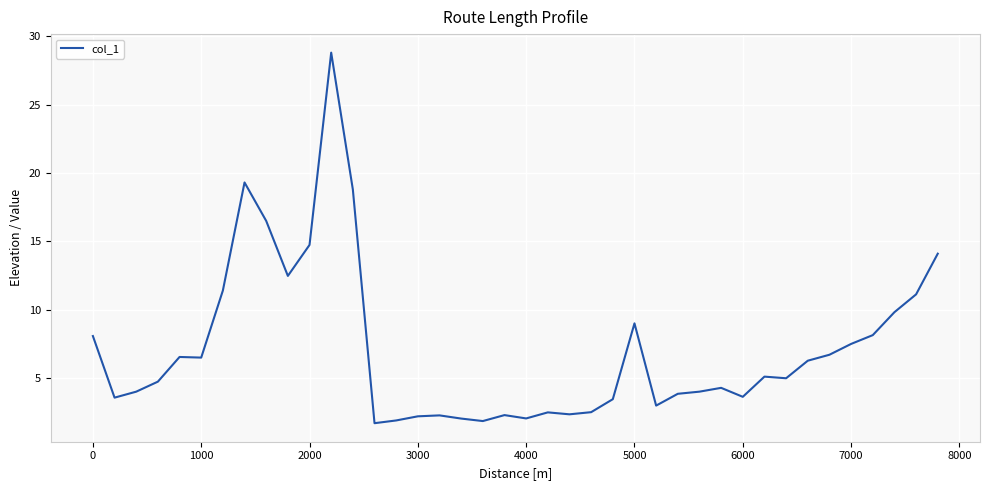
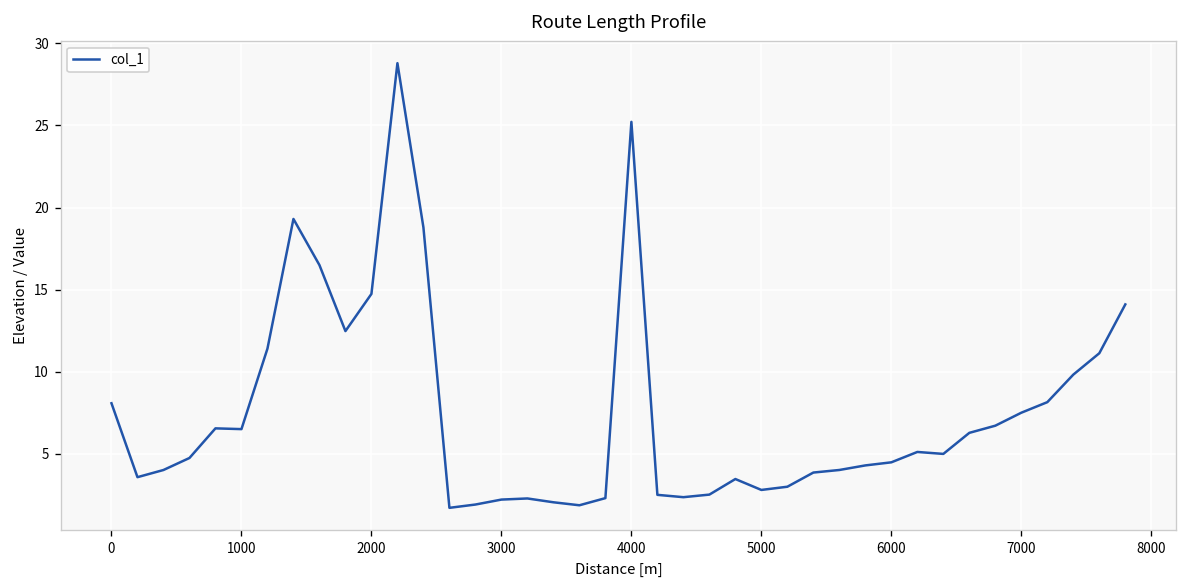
4000: 2.1 -> 25.2
5000: 9.0 -> 2.8
6000: 3.6 -> 4.5
